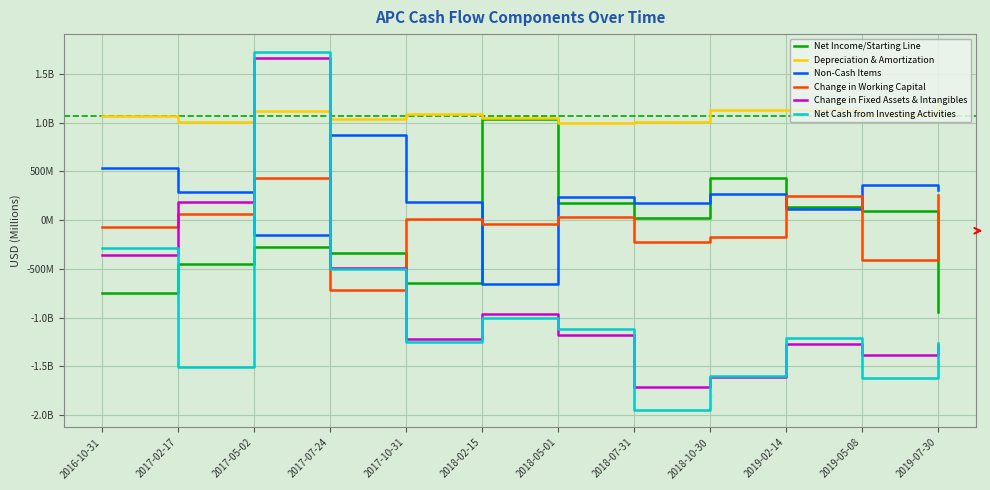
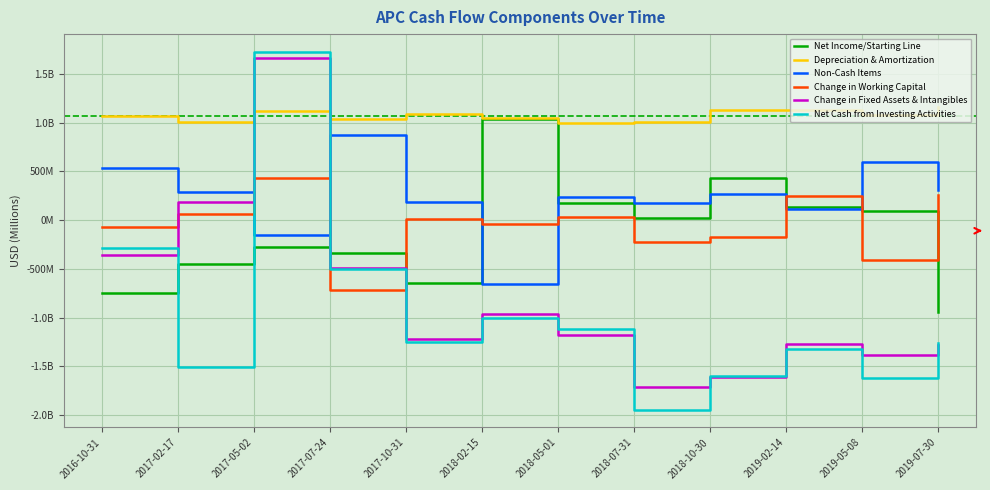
Net Cash from Investing Activities, 2019-02-14: -1200000000 -> -1300000000
Non-Cash Items, 2019-05-08: 400000000 -> 600000000
